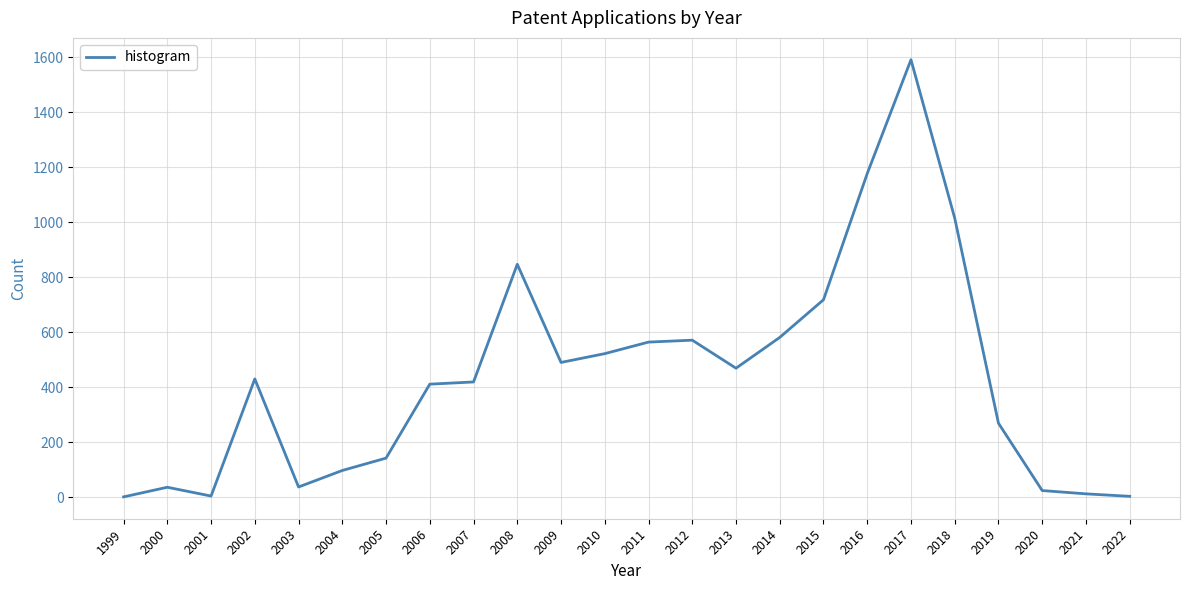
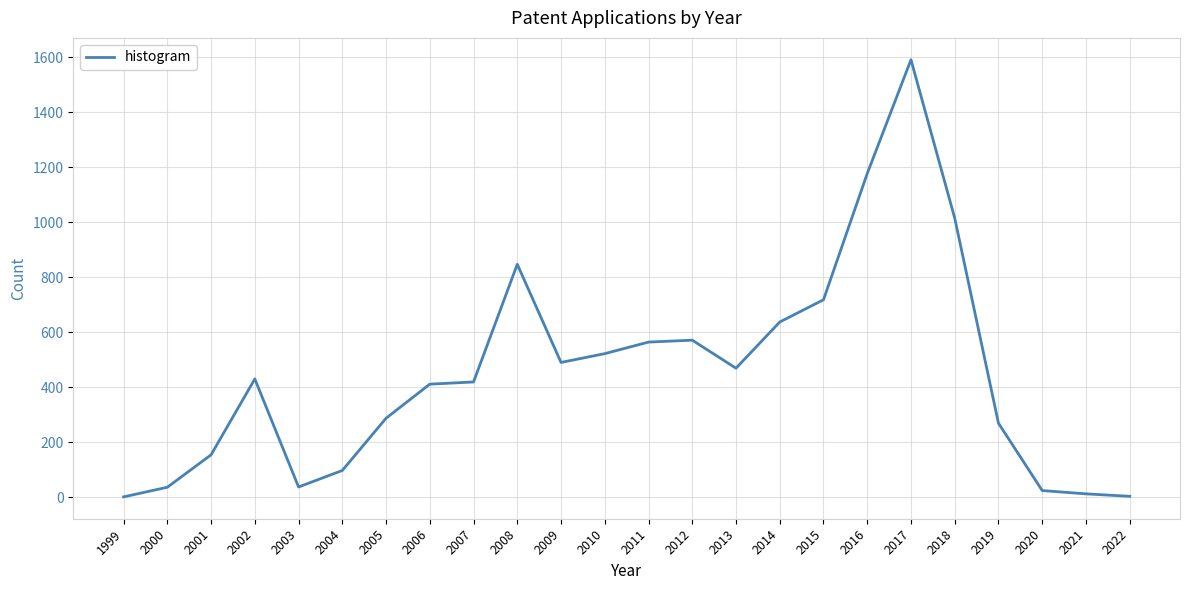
2001: 0 -> 150
2005: 140 -> 290
2014: 580 -> 640
